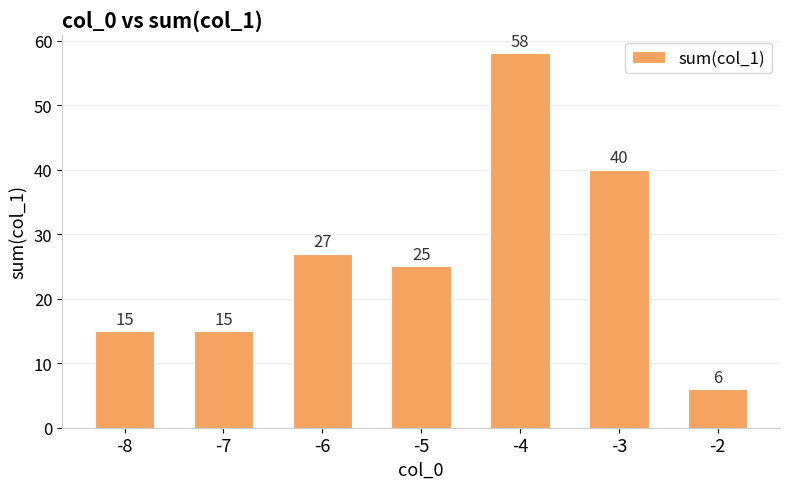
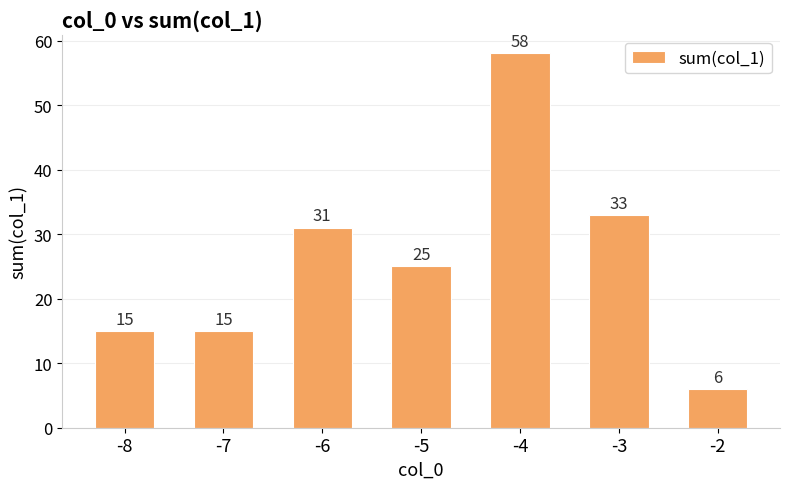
-6: 27 -> 31
-3: 40 -> 33
